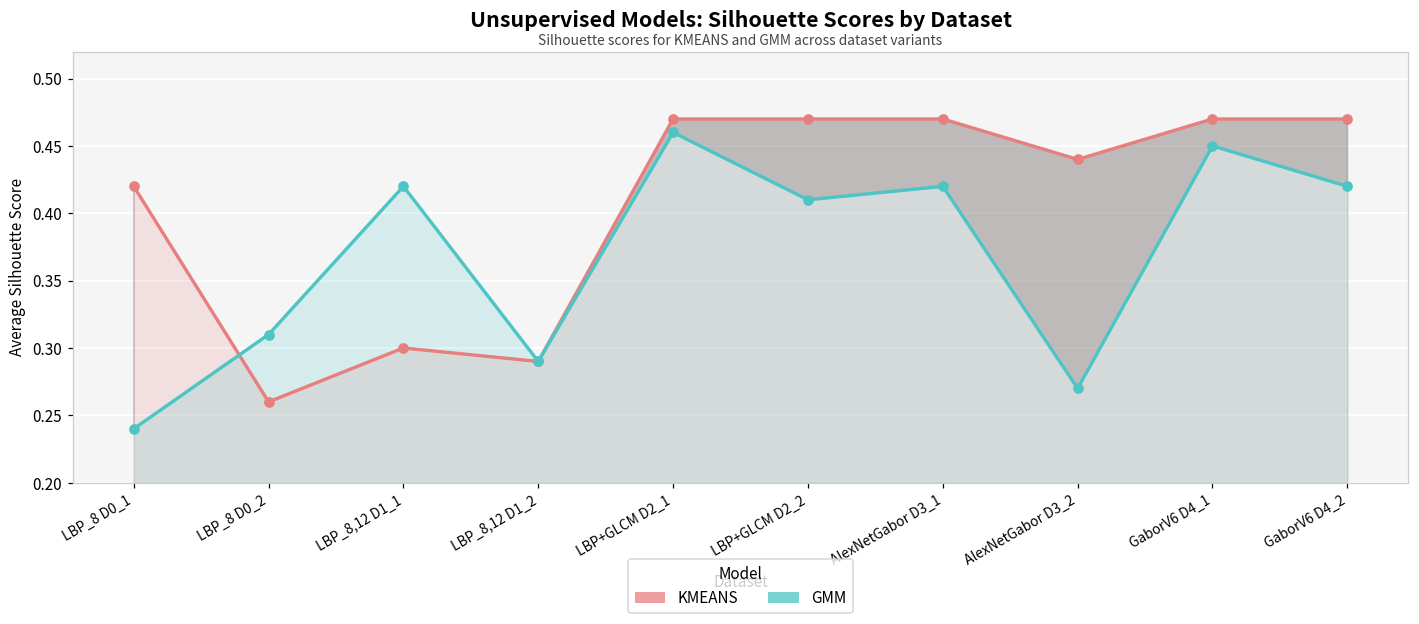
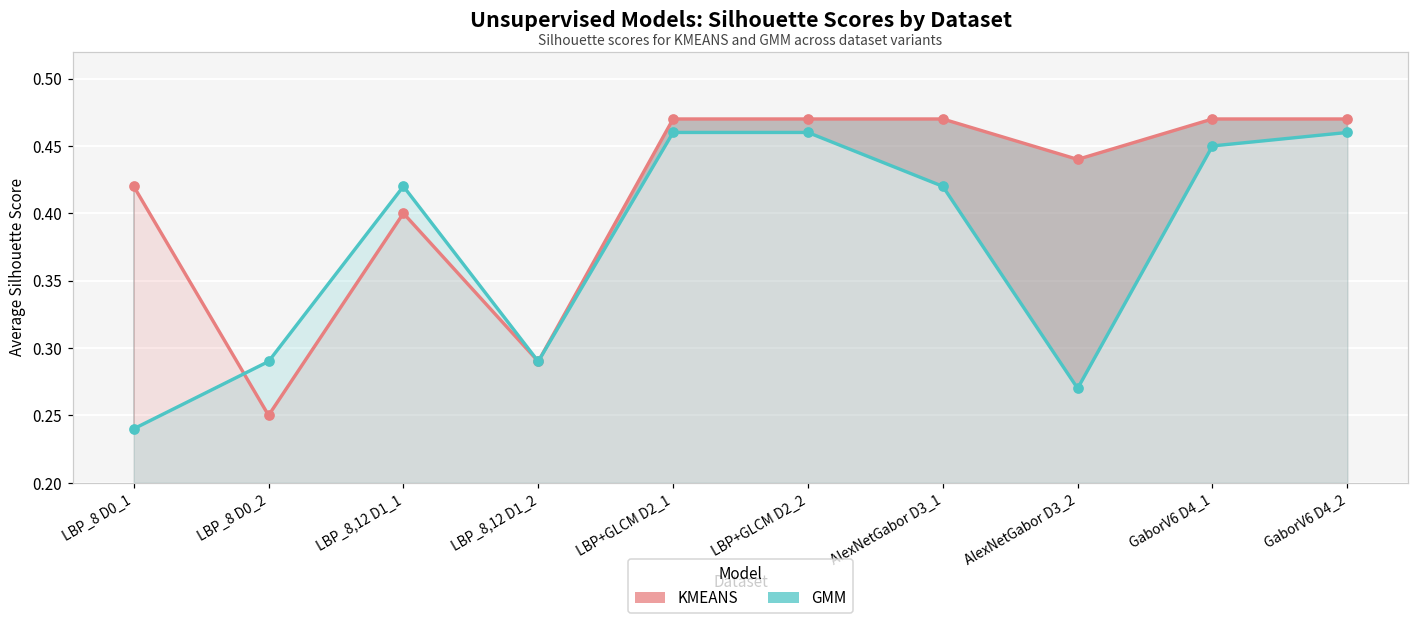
KMEANS, LBP_8 D0_2: 0.26 -> 0.25
GMM, LBP_8 D0_2: 0.31 -> 0.29
KMEANS, LBP_8,12 D1_1: 0.3 -> 0.4
GMM, LBP+GLCM D2_2: 0.41 -> 0.46
GMM, GaborV6 D4_2: 0.42 -> 0.46
